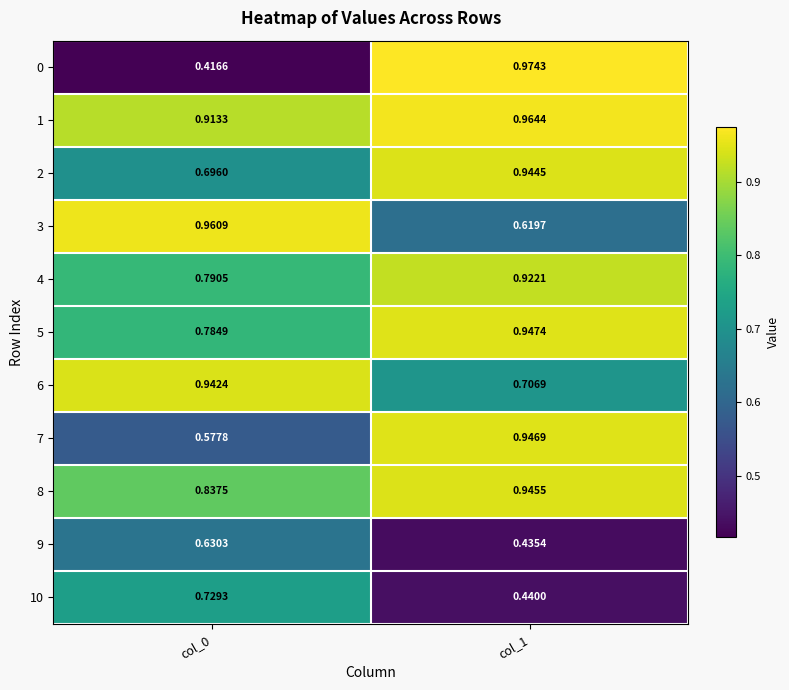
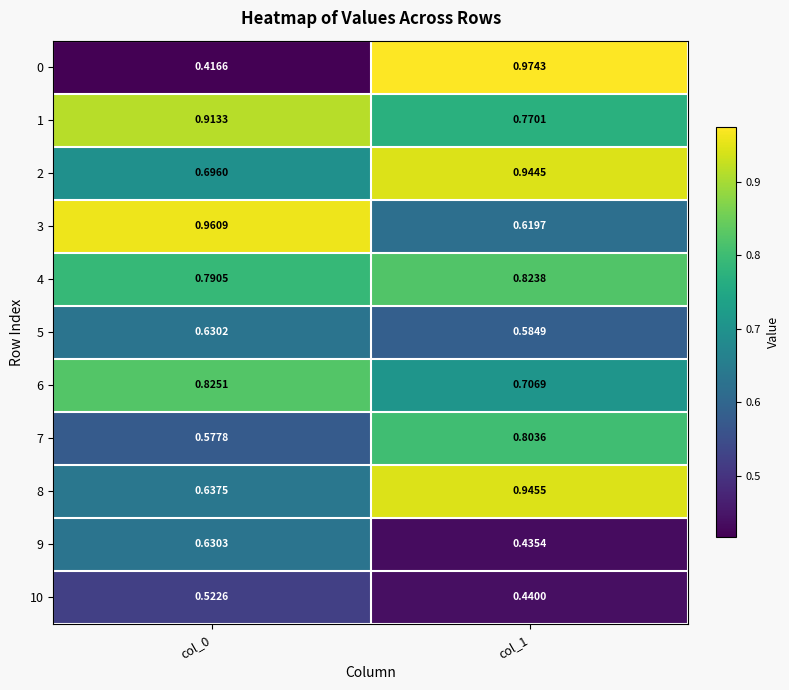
1, col_1: 0.9644 -> 0.7701
4, col_1: 0.9221 -> 0.8238
5, col_0: 0.7849 -> 0.6302
5, col_1: 0.9474 -> 0.5849
6, col_0: 0.9424 -> 0.8251
7, col_1: 0.9469 -> 0.8036
8, col_0: 0.8375 -> 0.6375
10, col_0: 0.7293 -> 0.5226
